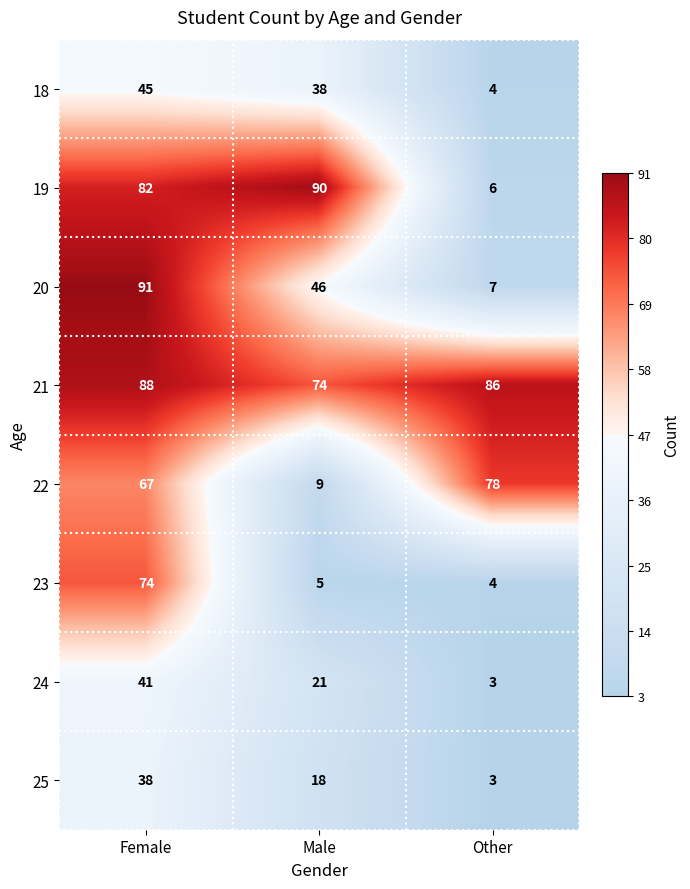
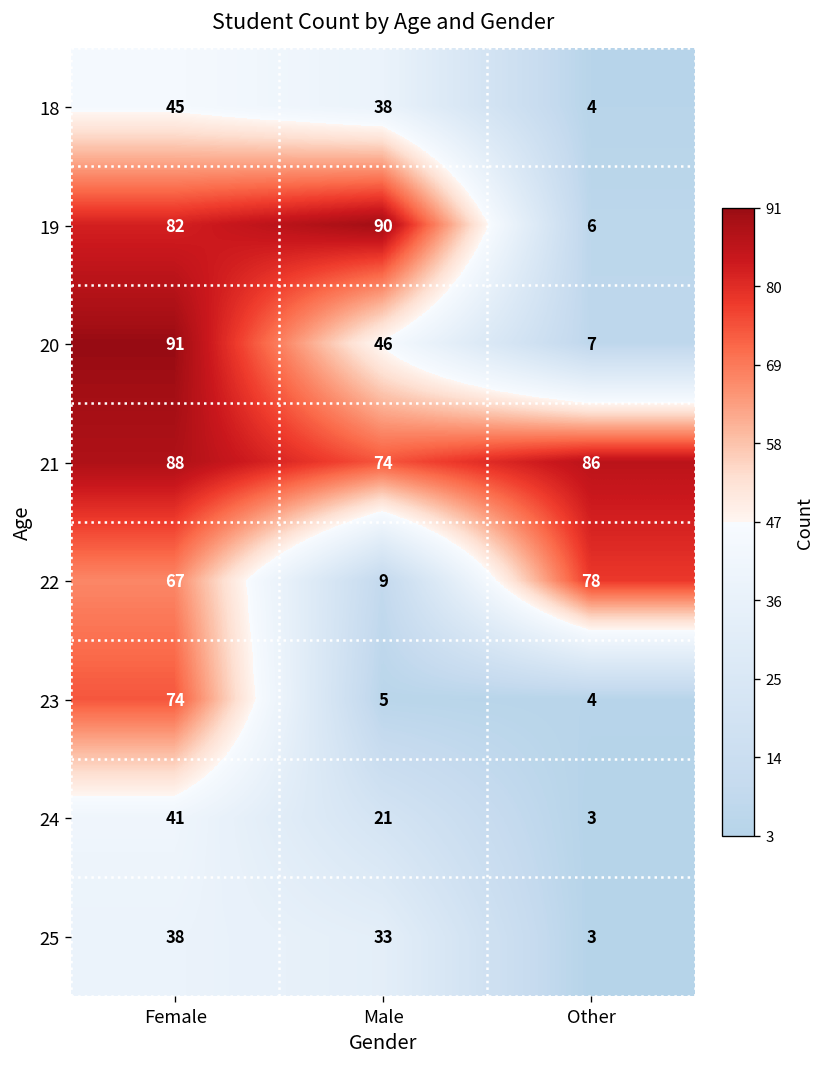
25, Male: 18 -> 33
